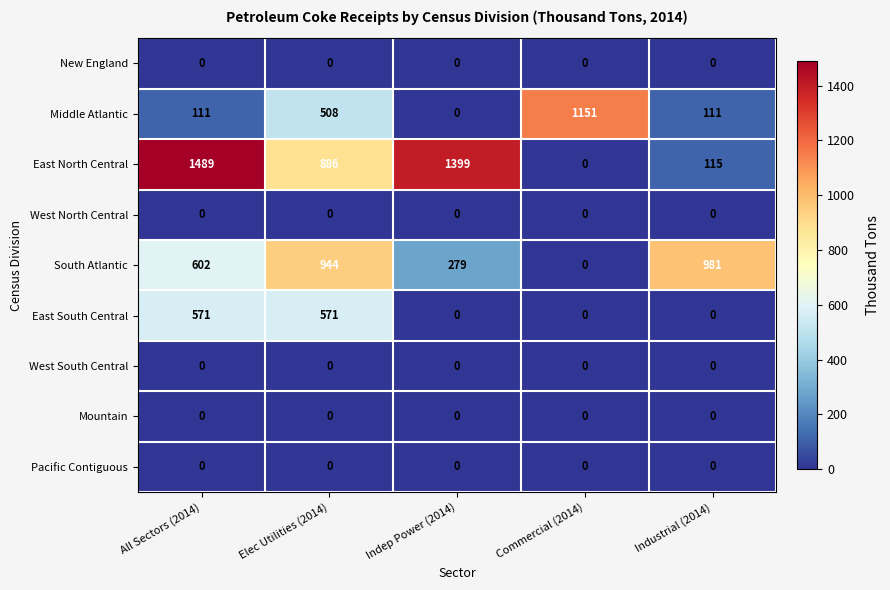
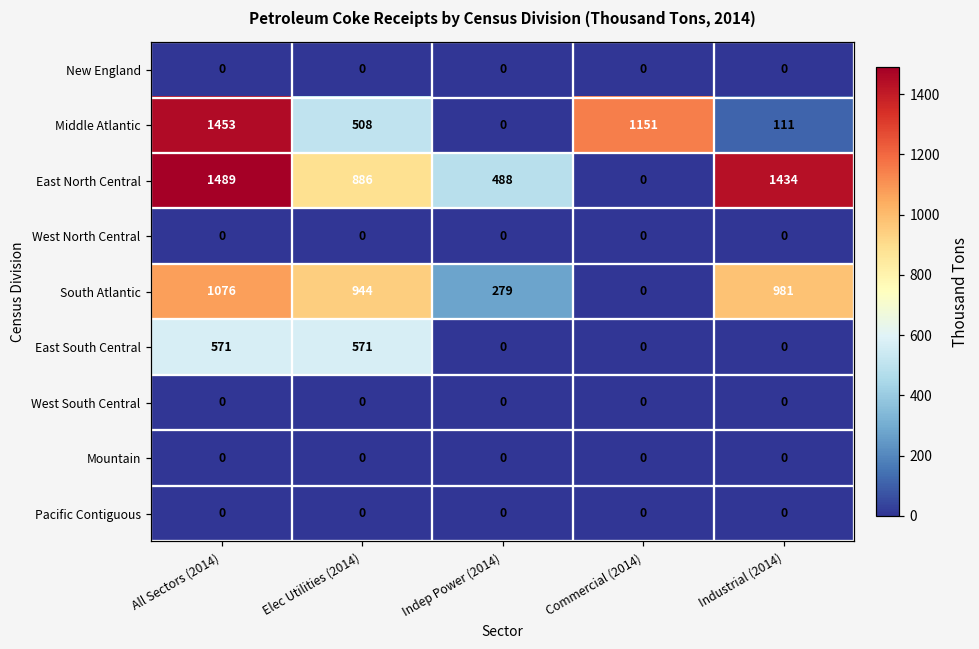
Middle Atlantic, All Sectors (2014): 111 -> 1453
East North Central, Indep Power (2014): 1399 -> 488
East North Central, Industrial (2014): 115 -> 1434
South Atlantic, All Sectors (2014): 602 -> 1076
